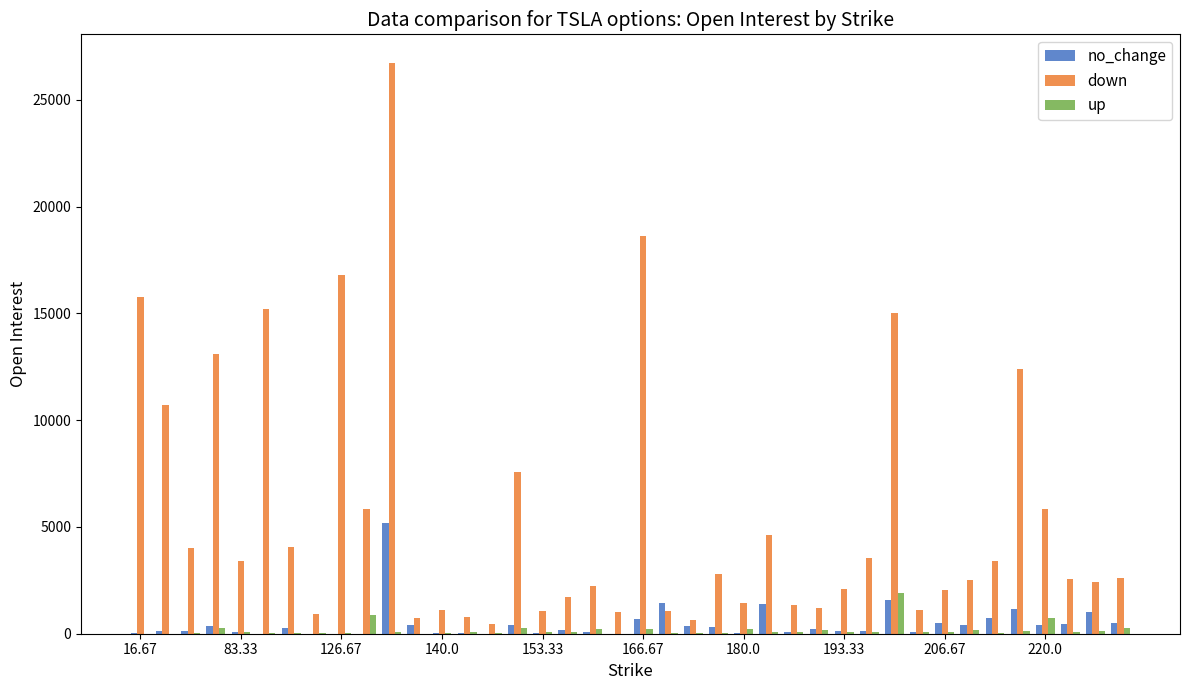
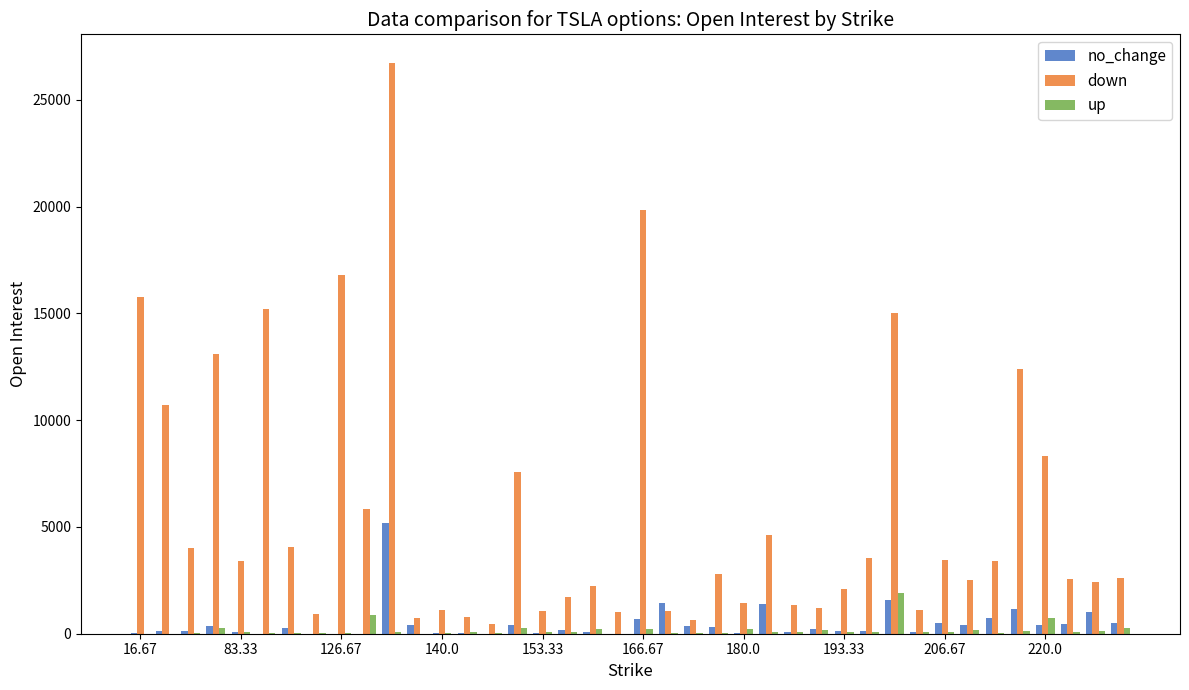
down, 166.67: 18600 -> 19900
down, 206.67: 2000 -> 3500
down, 220.0: 5900 -> 8300
